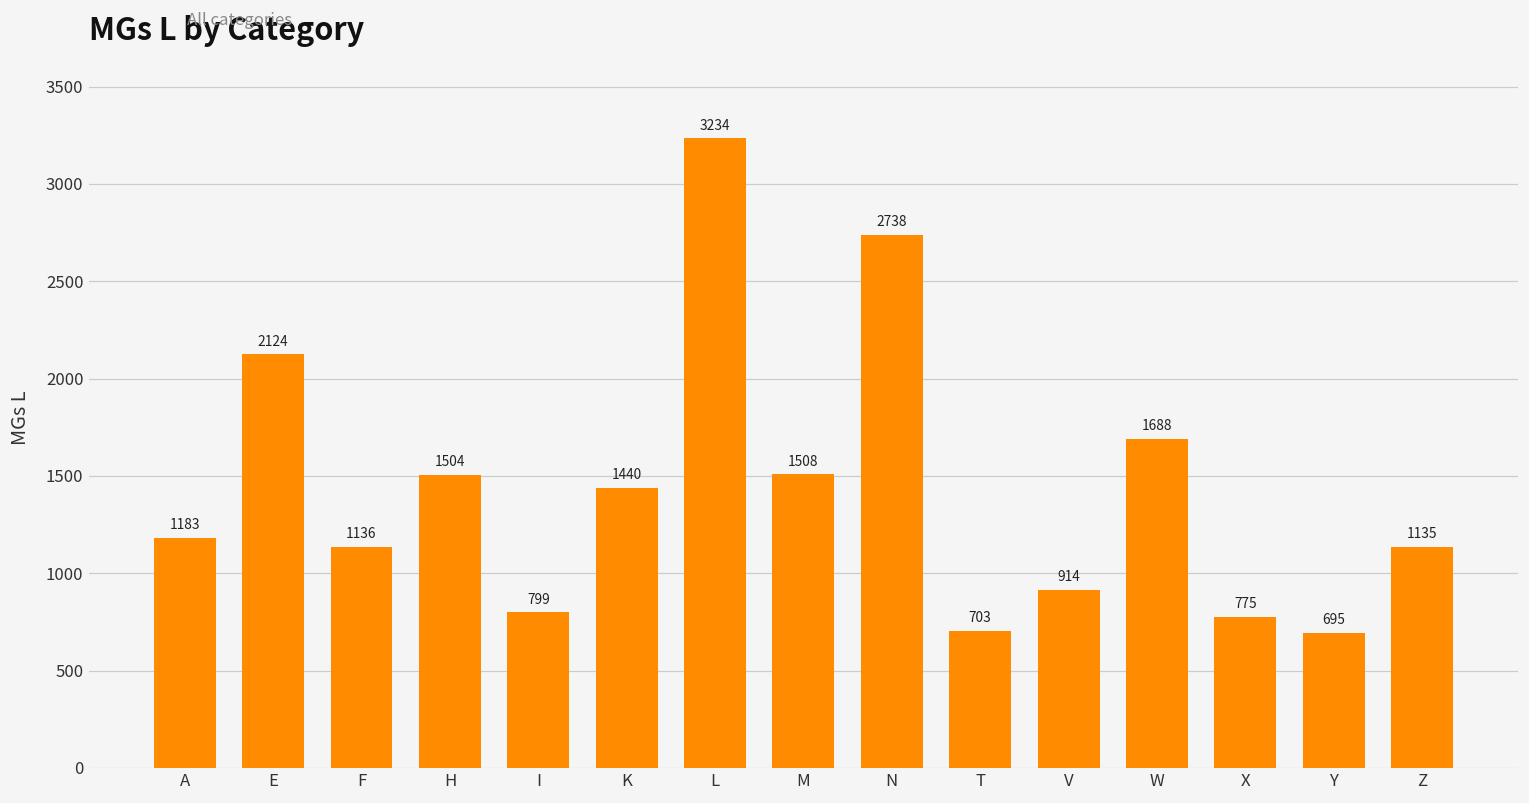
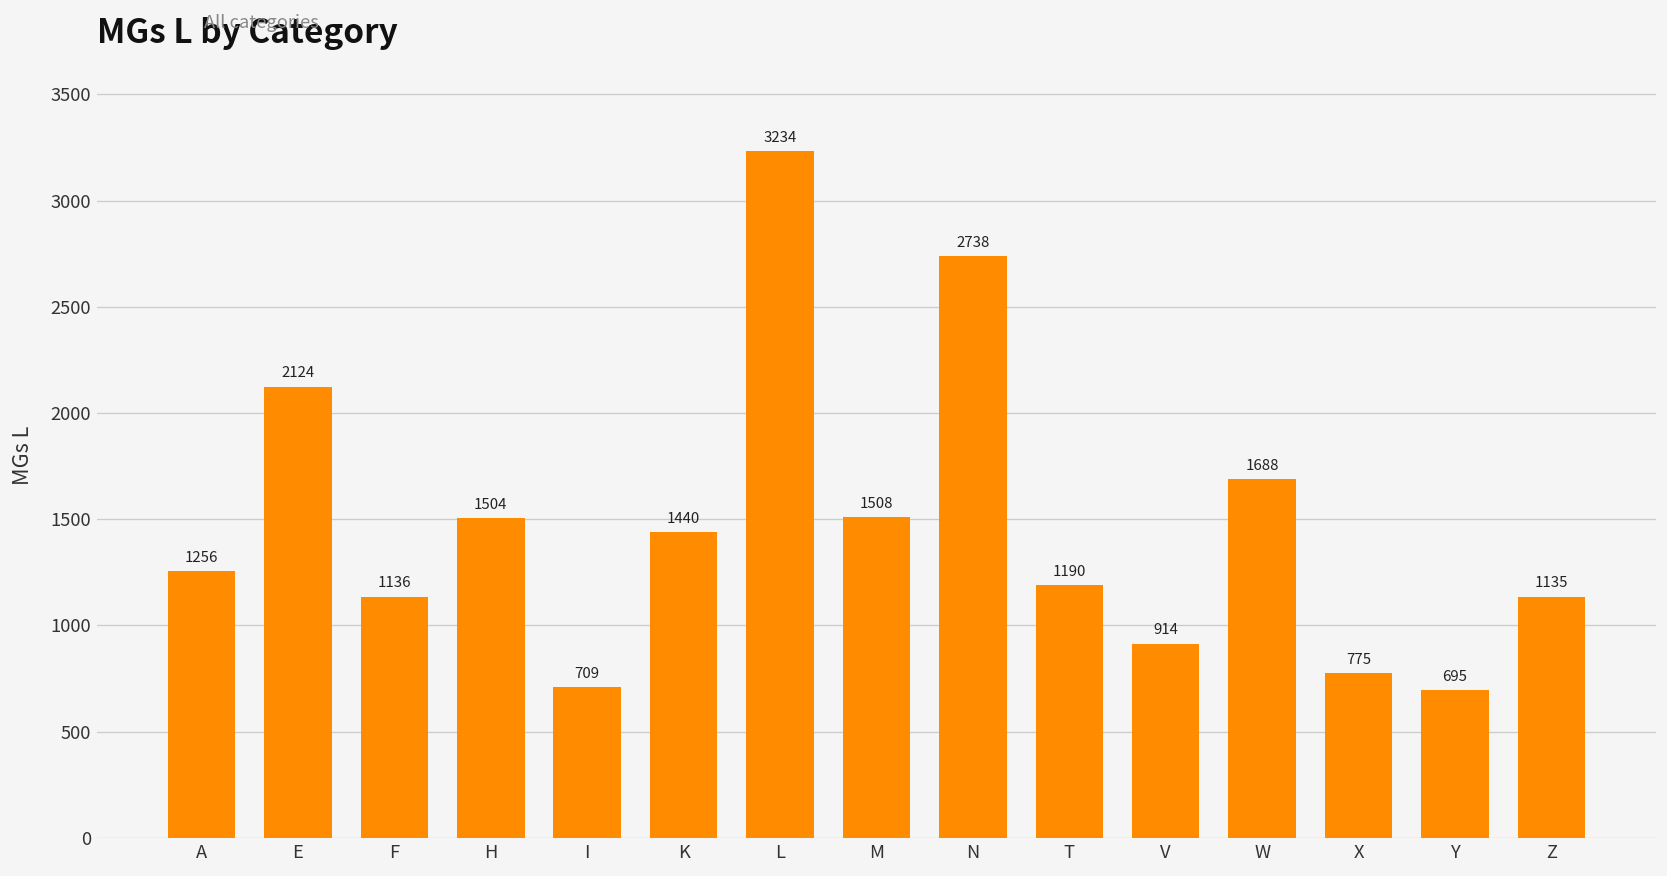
A: 1183 -> 1256
I: 799 -> 709
T: 703 -> 1190
